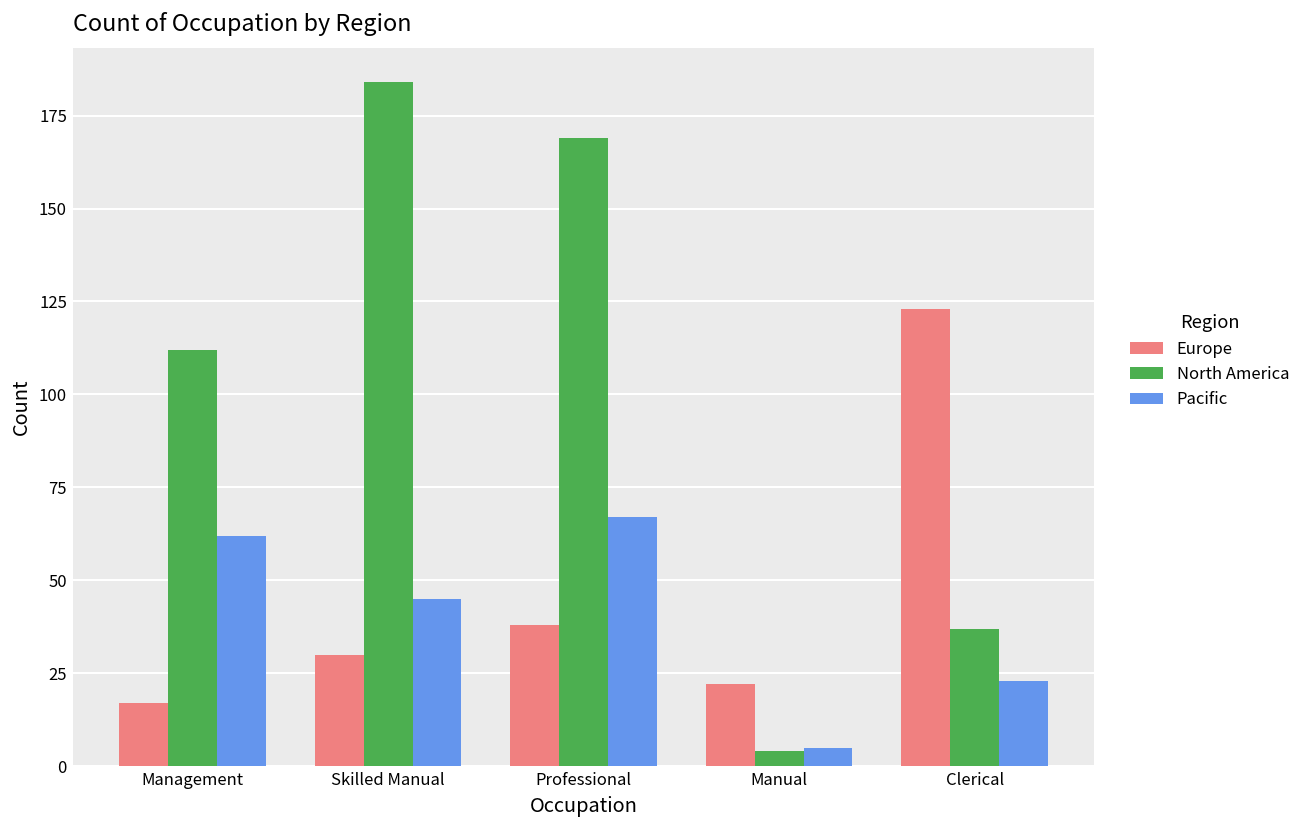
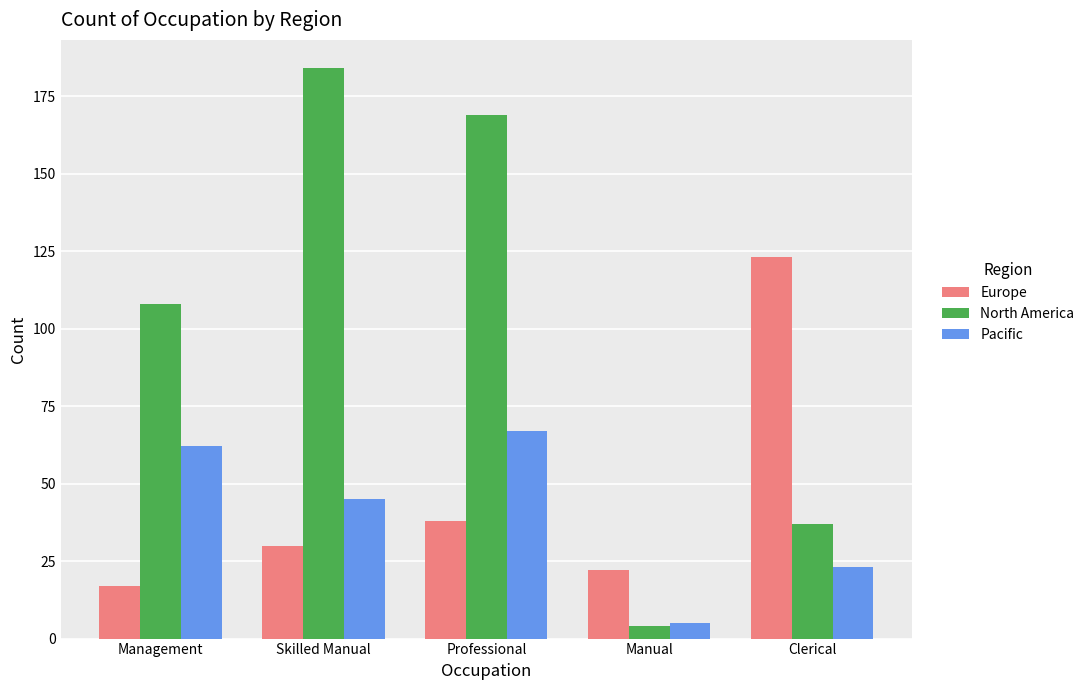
North America, Management: 112 -> 108
